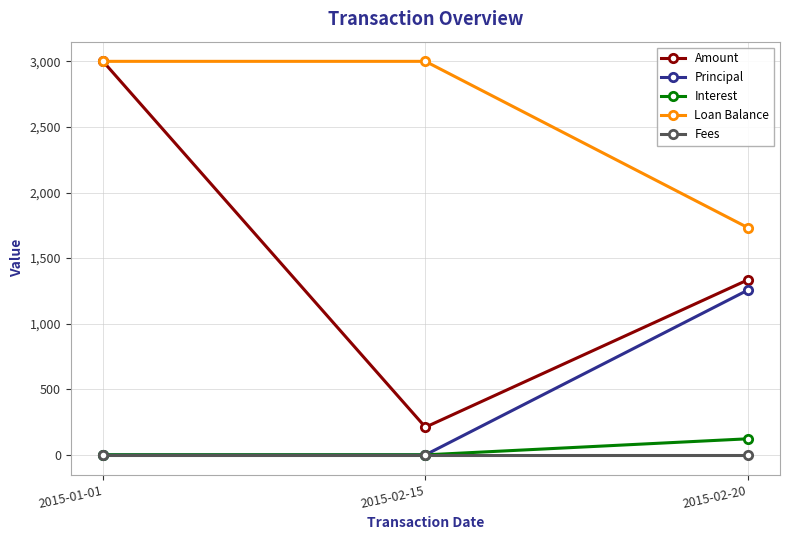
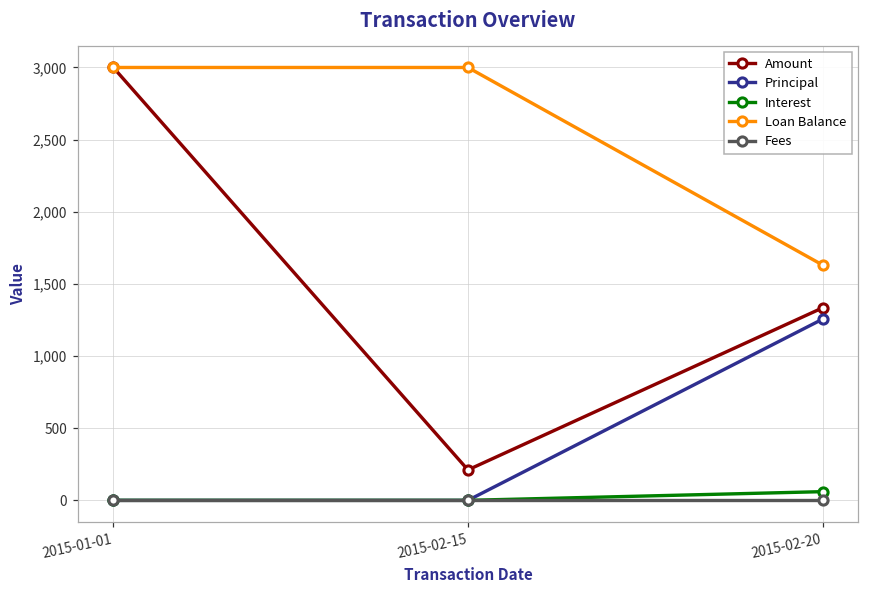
Interest, 2015-02-20: 120 -> 60
Loan Balance, 2015-02-20: 1,730 -> 1,630
